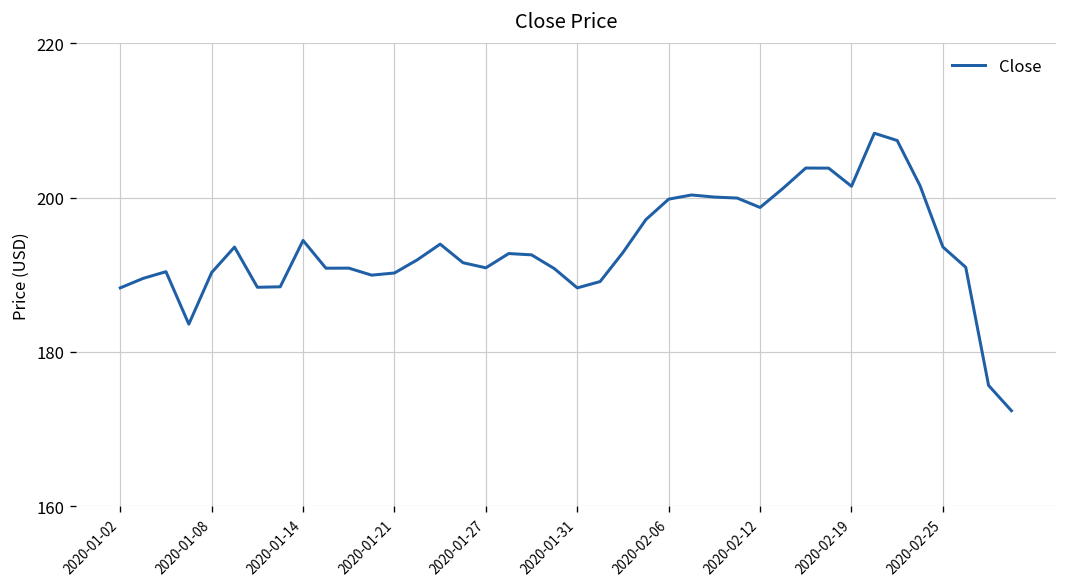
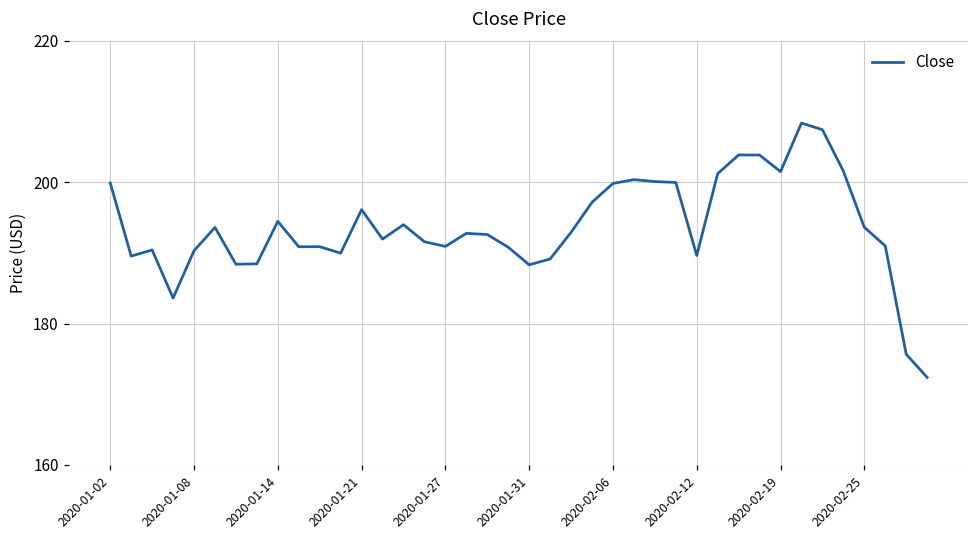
2020-01-02: 188 -> 200
2020-01-21: 190 -> 196
2020-02-12: 199 -> 190
